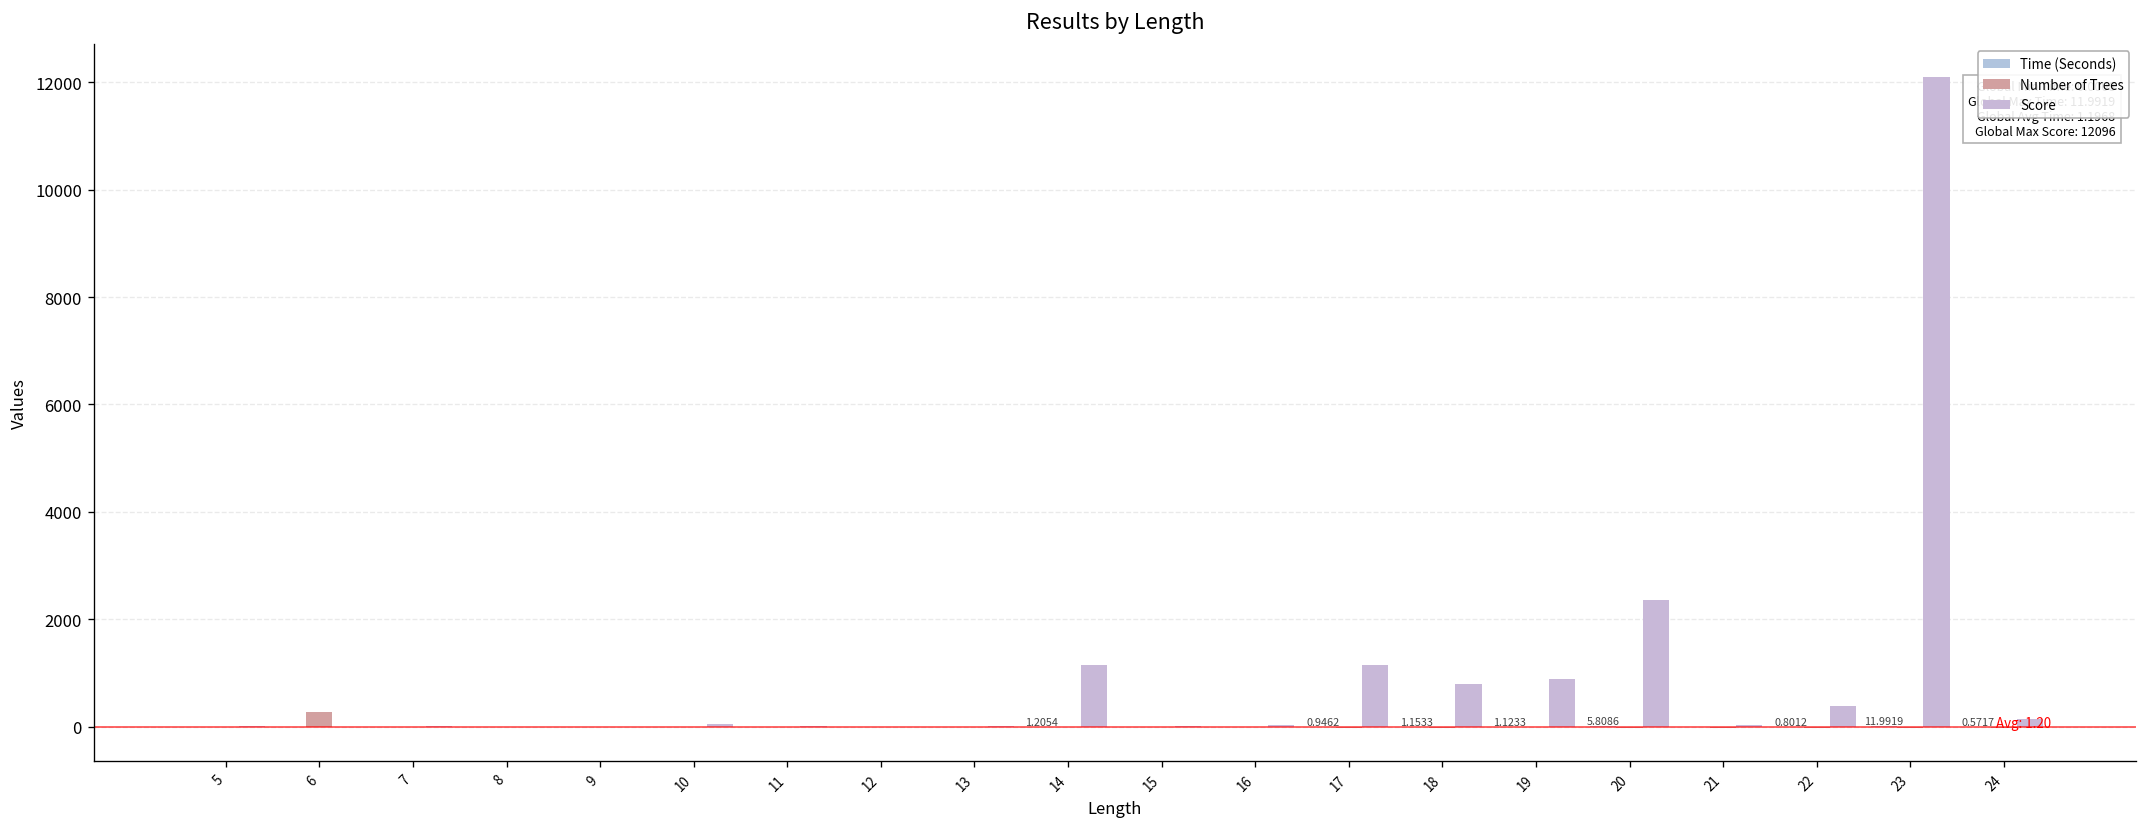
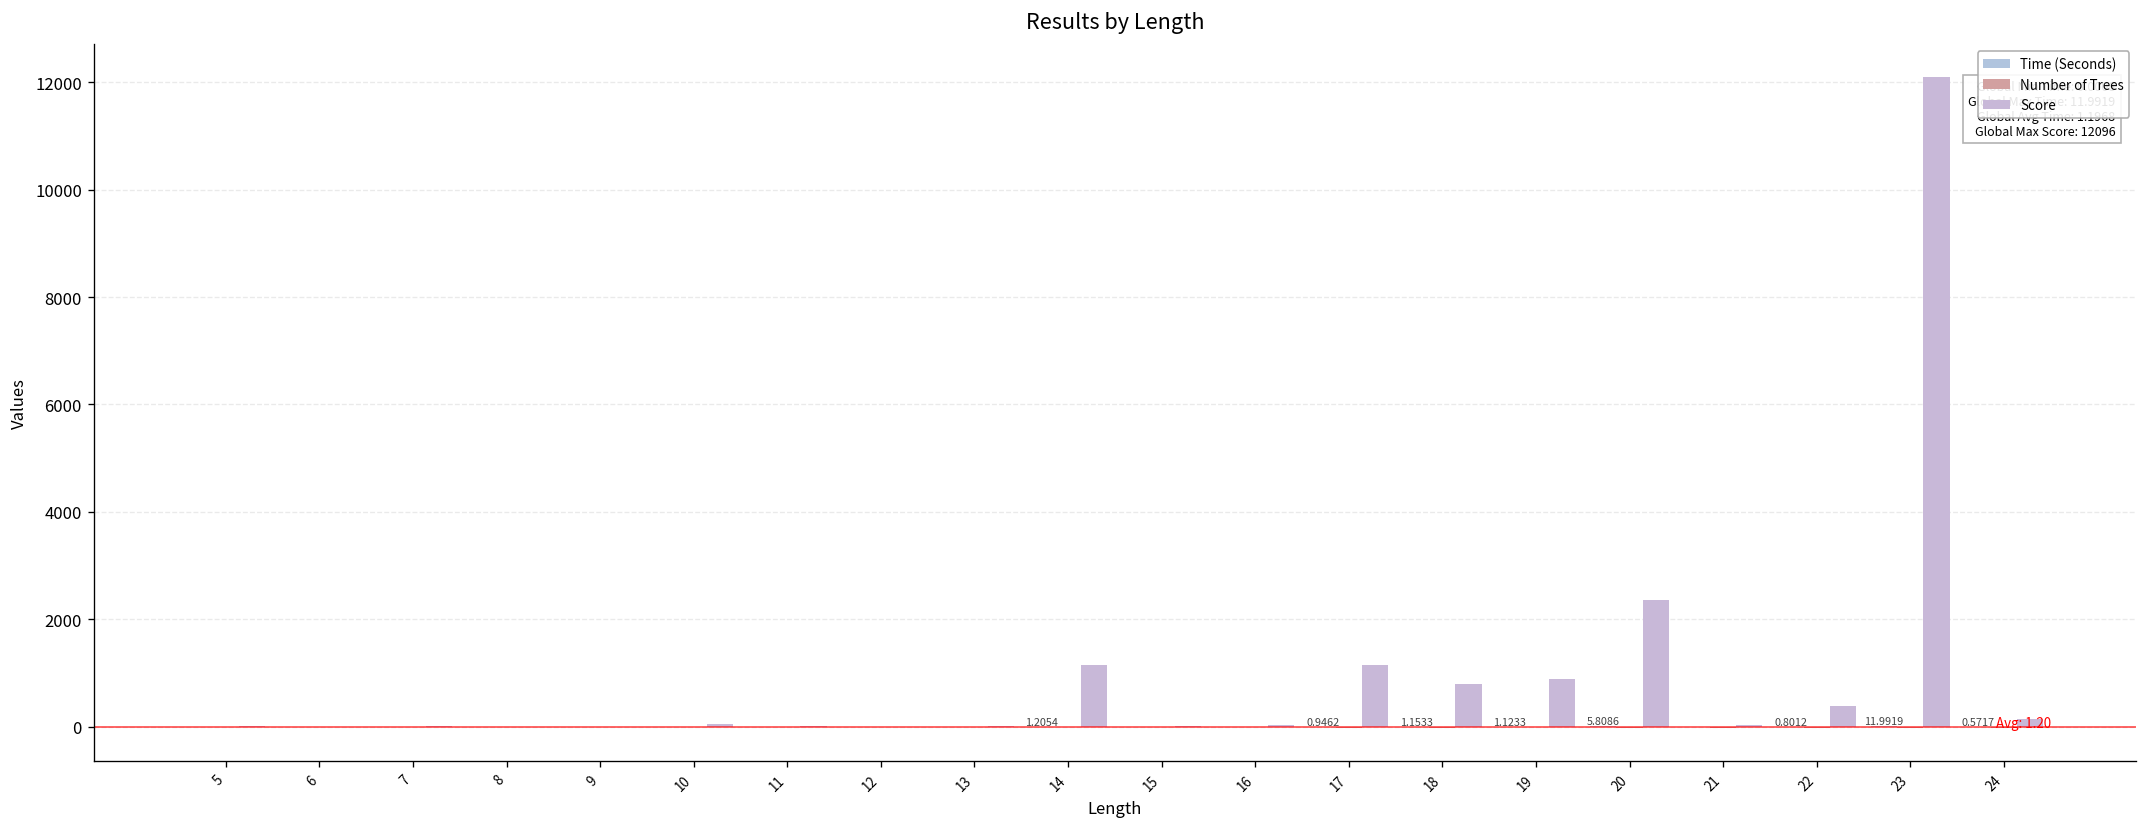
Number of Trees, 6: 300 -> 0
